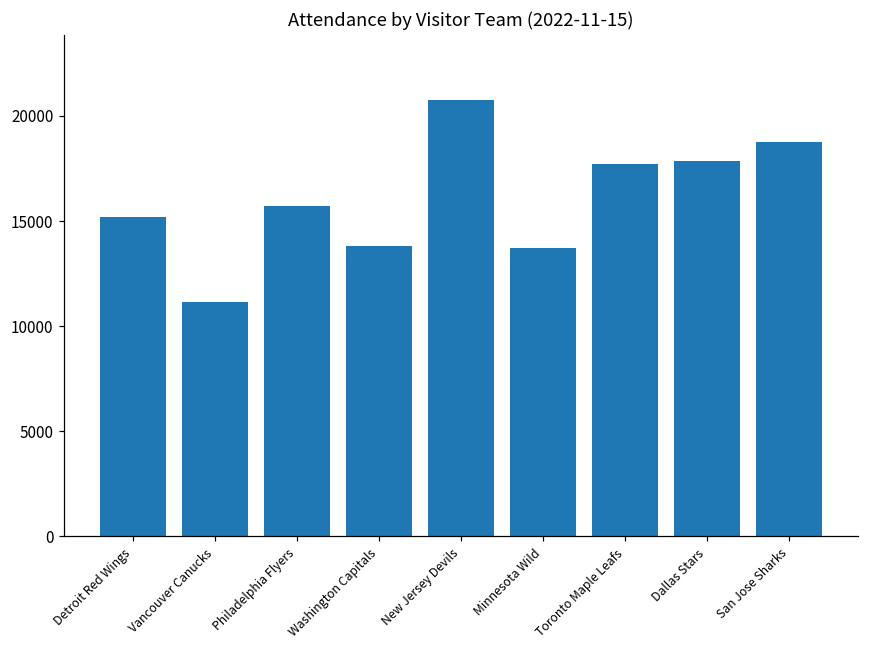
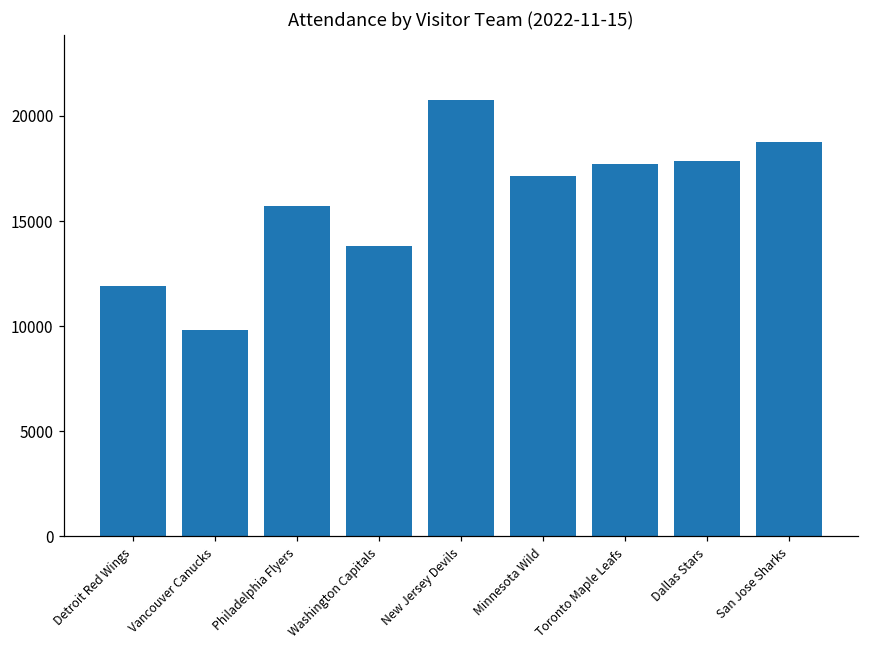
Detroit Red Wings: 15200 -> 11900
Vancouver Canucks: 11100 -> 9800
Minnesota Wild: 13700 -> 17200
